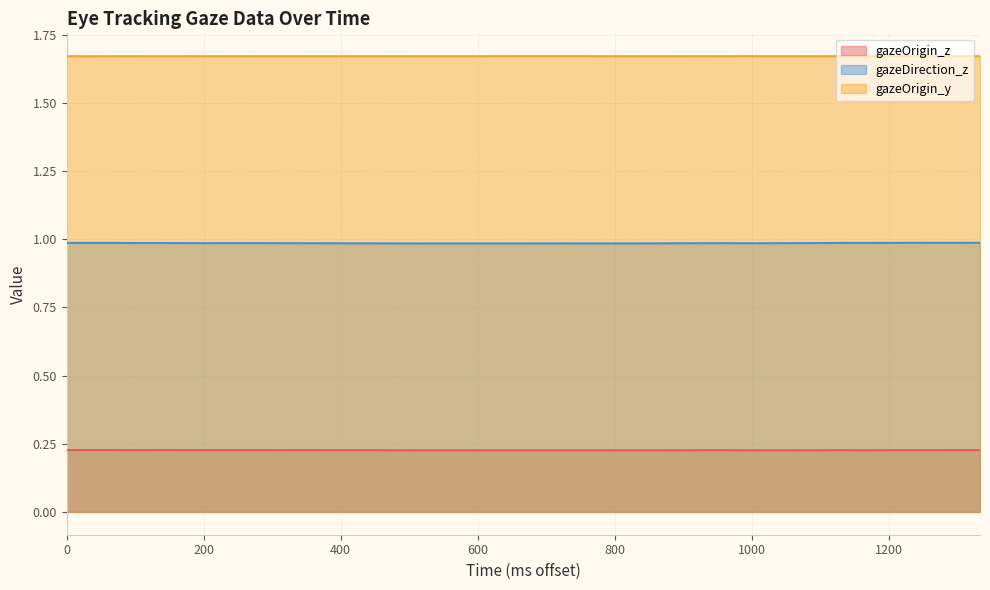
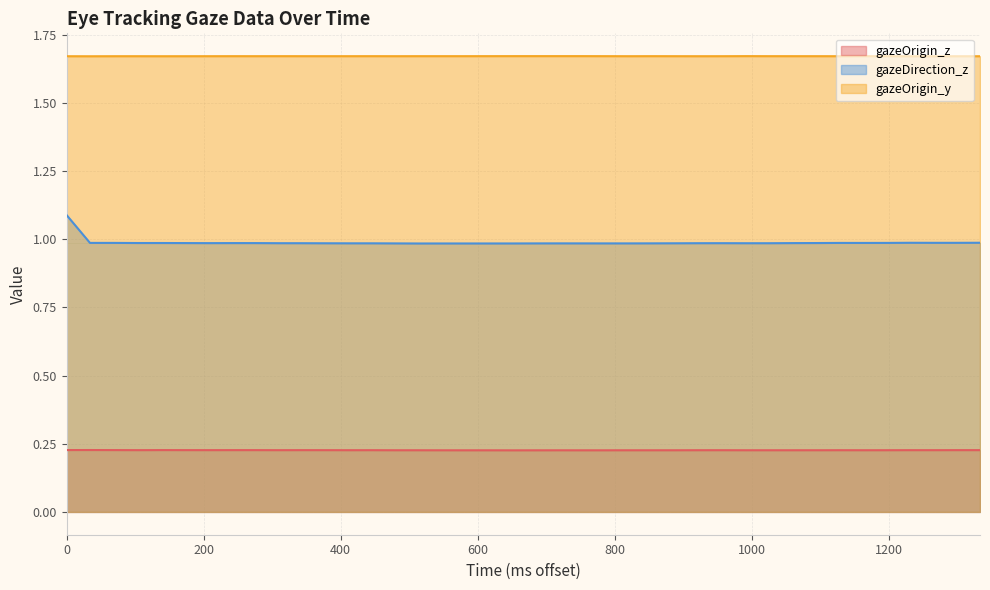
gazeDirection_z, 0: 0.99 -> 1.09
